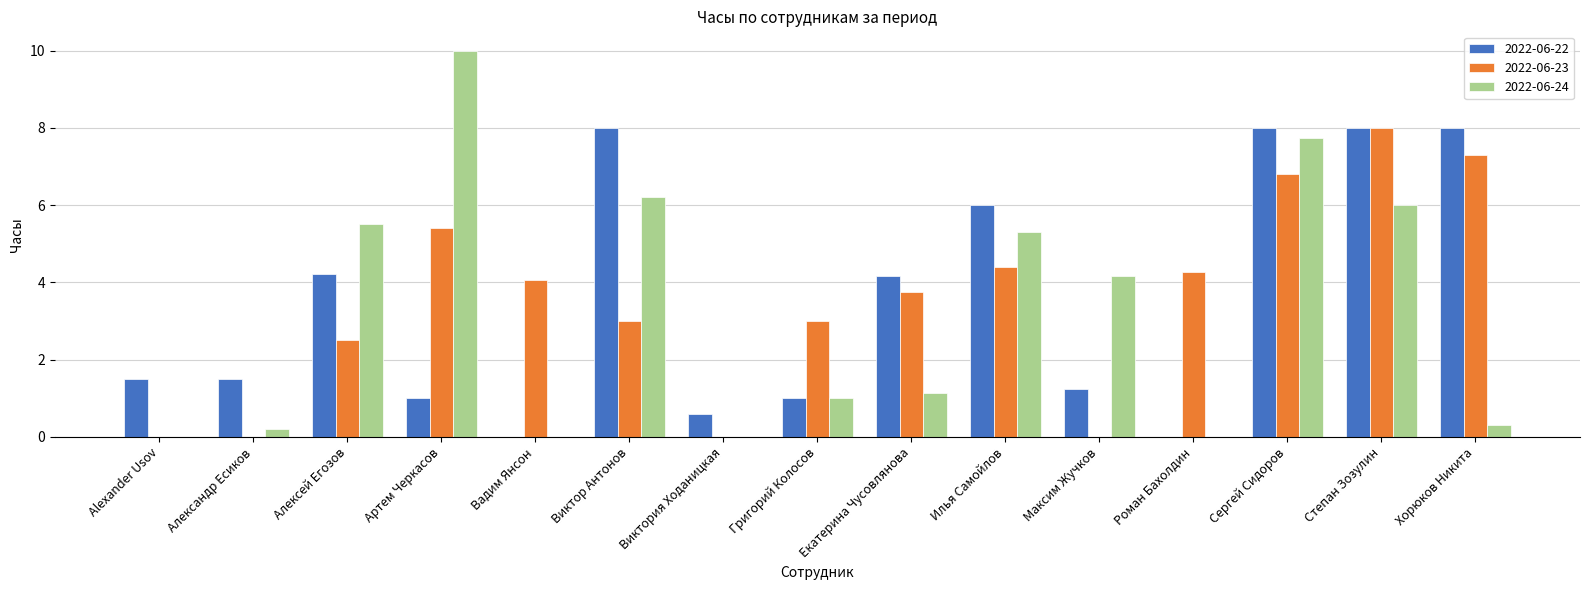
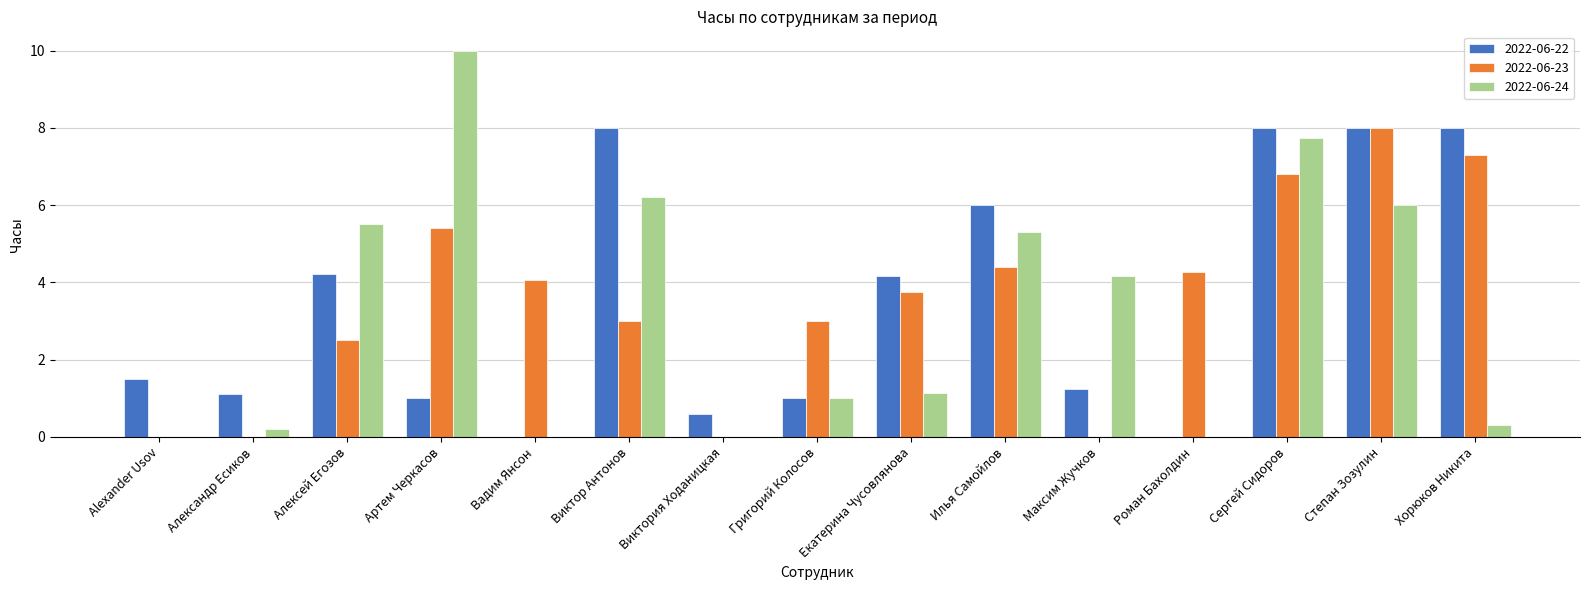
2022-06-22, Александр Есиков: 1.5 -> 1.1
